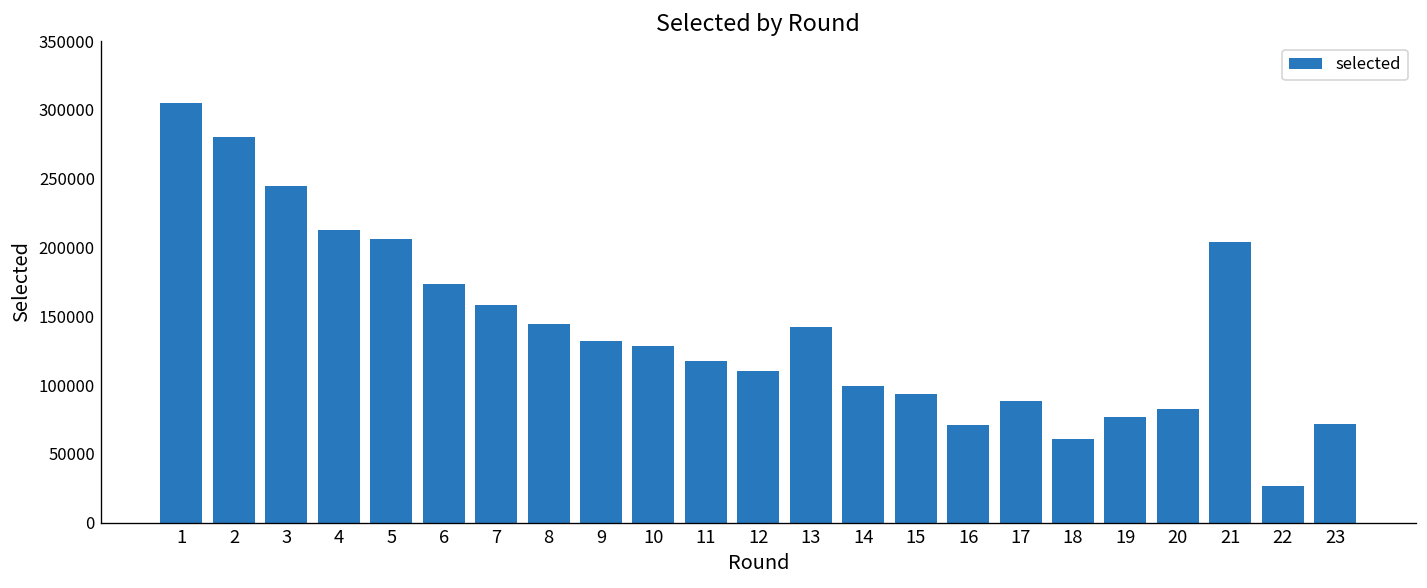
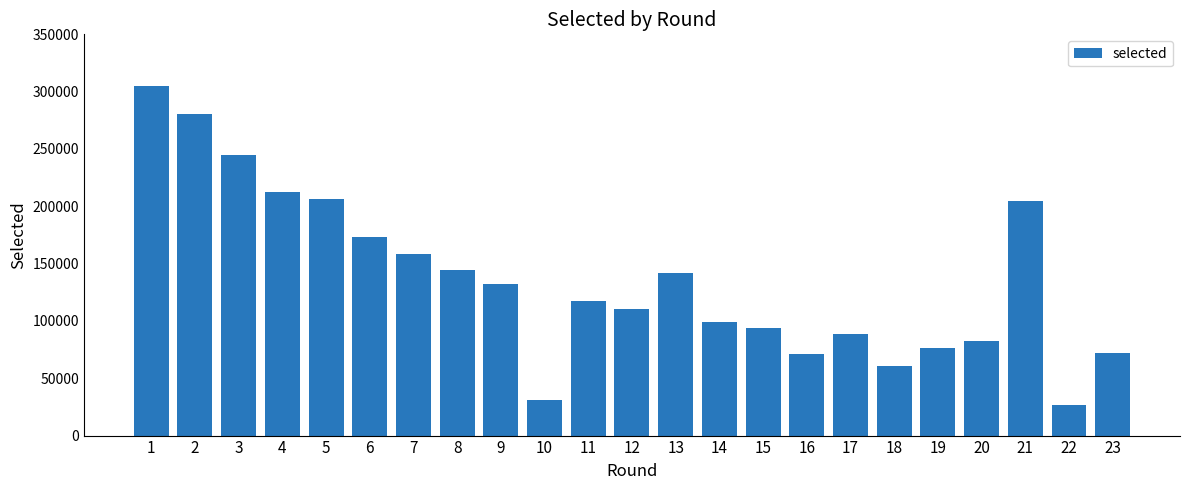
10: 128000 -> 31000
